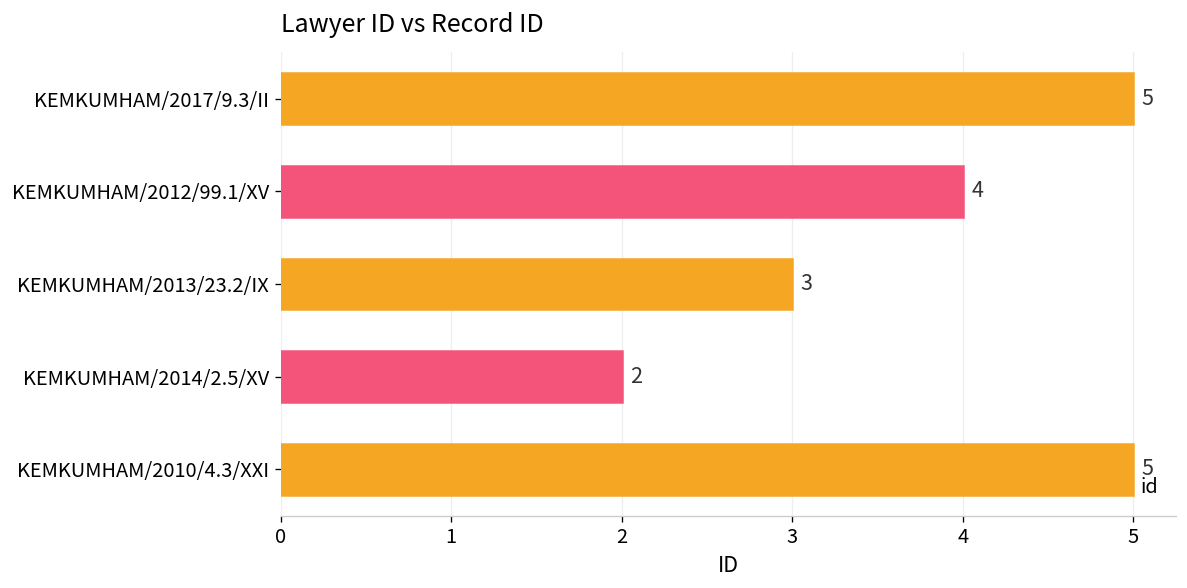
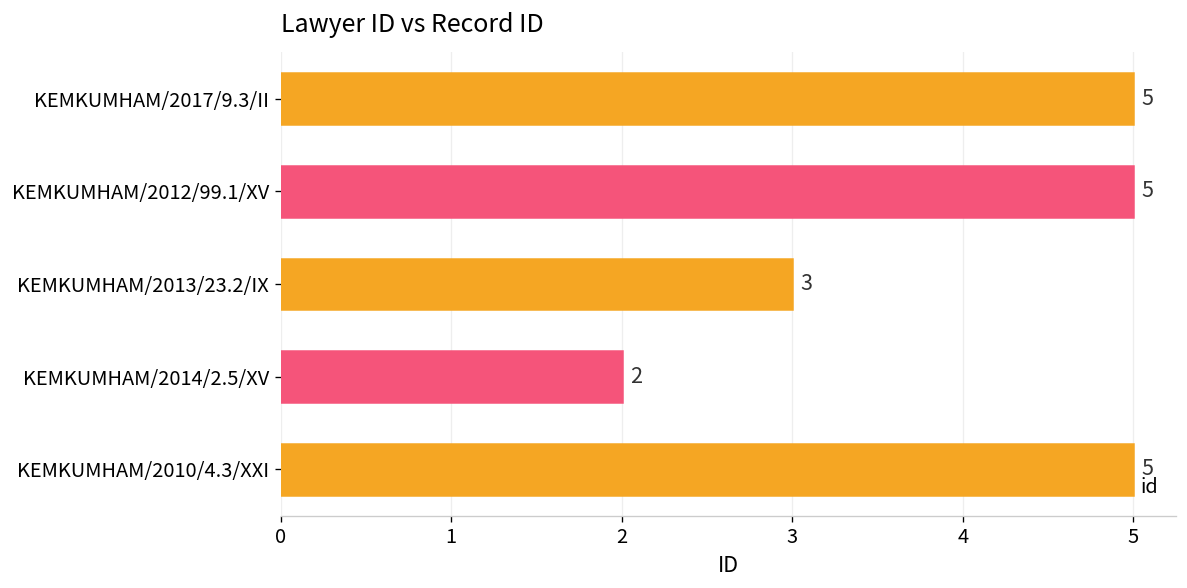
KEMKUMHAM/2012/99.1/XV: 4 -> 5
